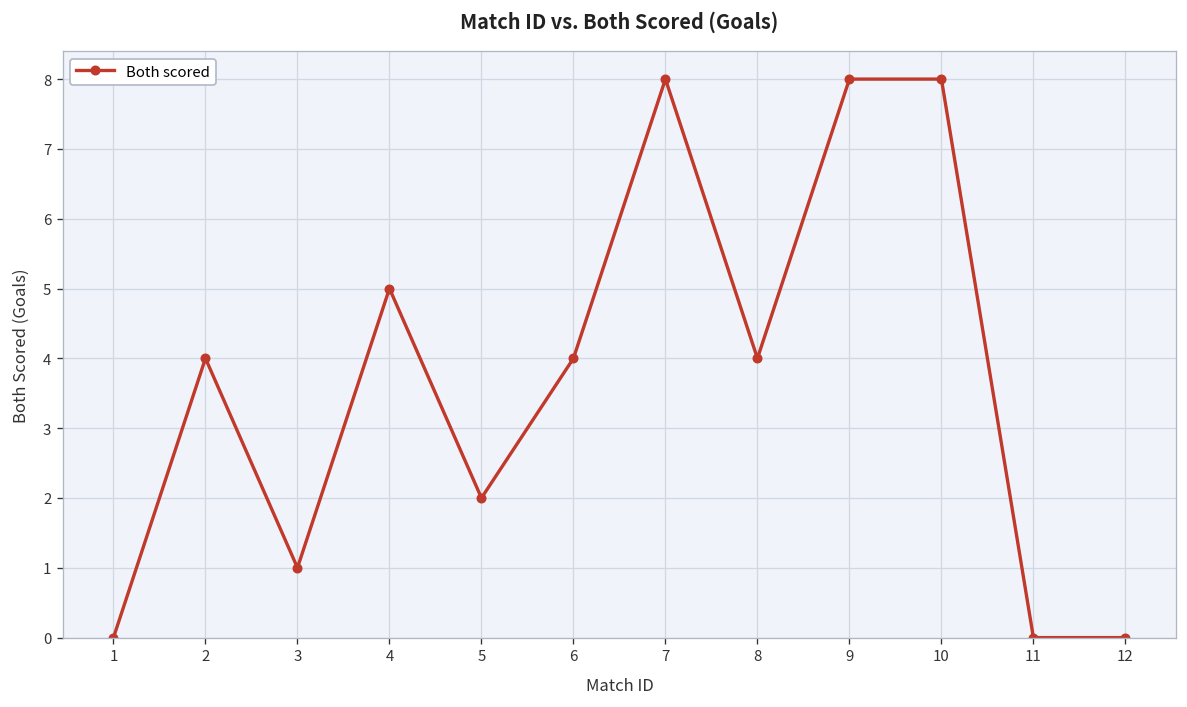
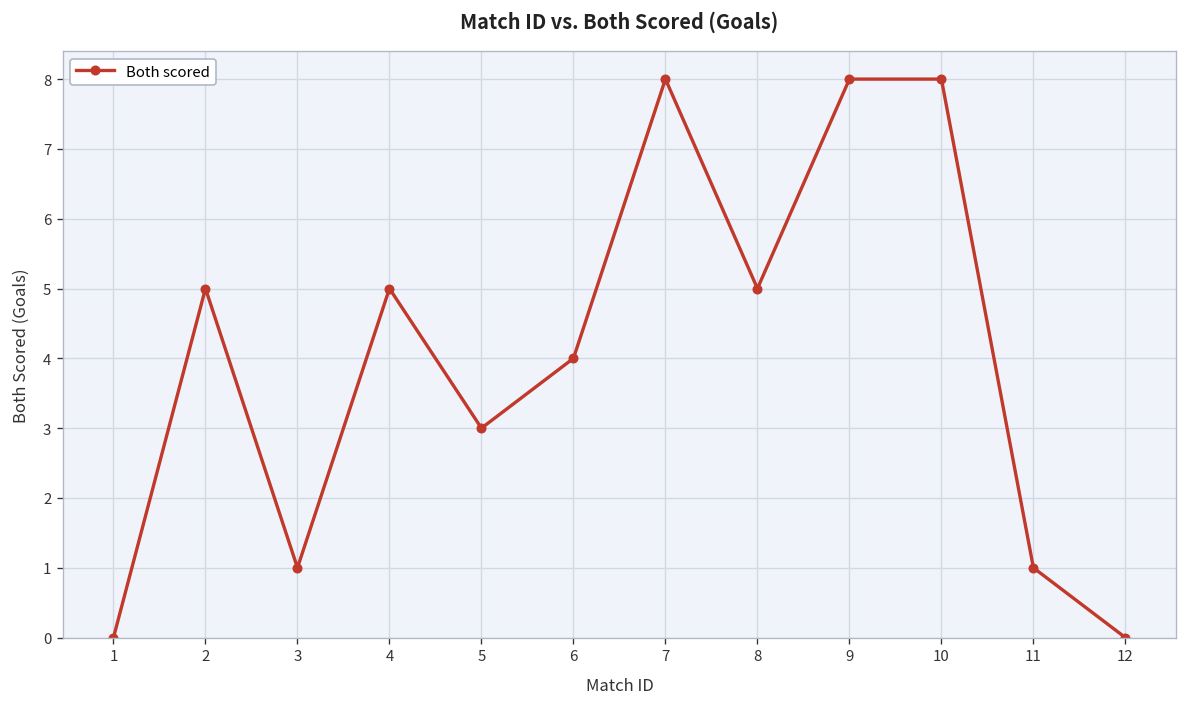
2: 4 -> 5
5: 2 -> 3
8: 4 -> 5
11: 0 -> 1
